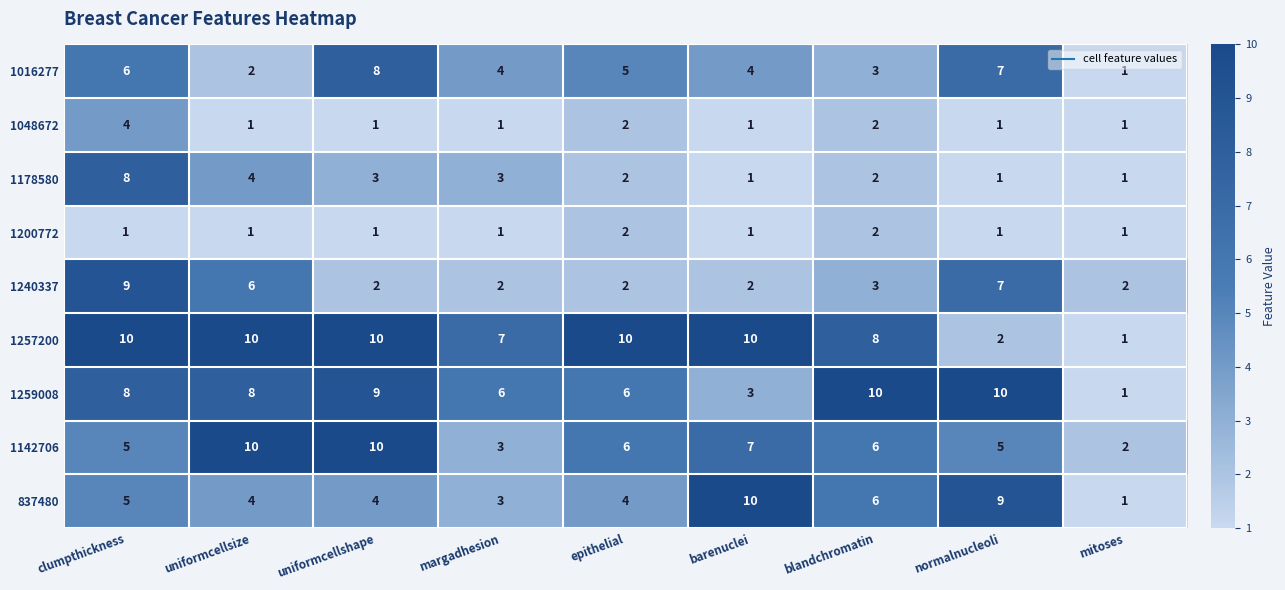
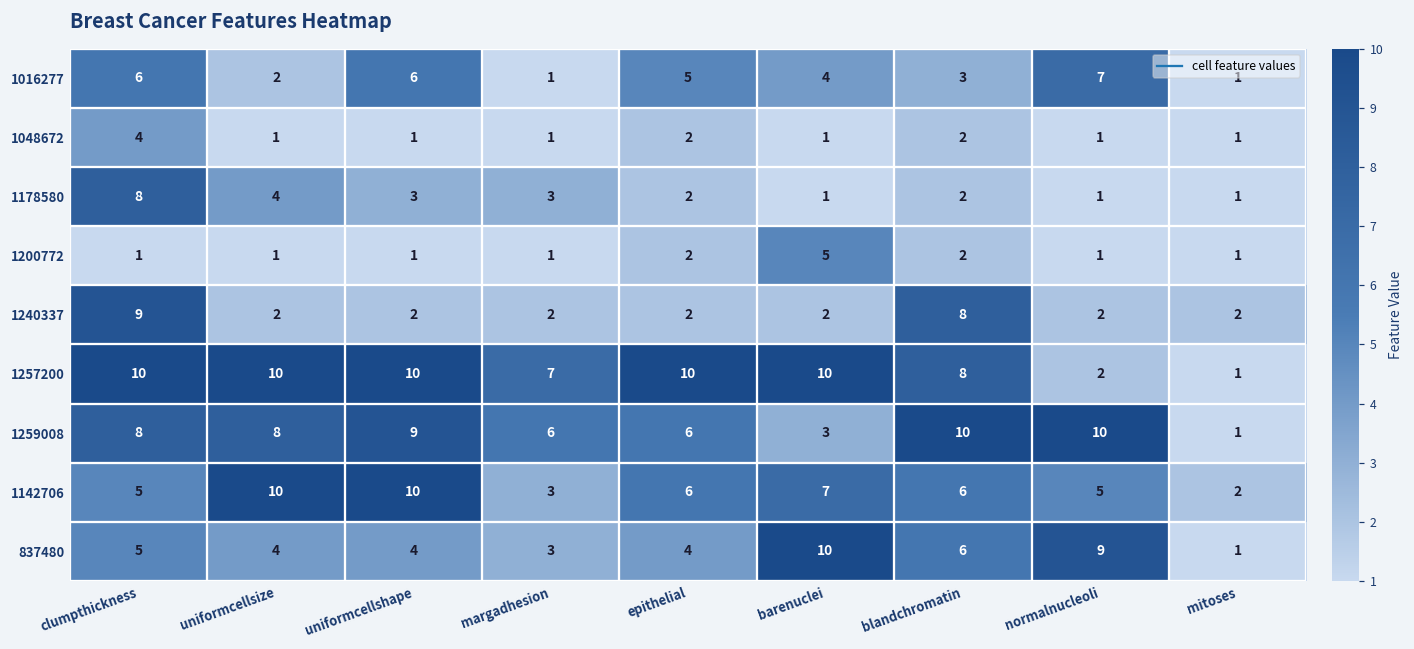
1016277, uniformcellshape: 8 -> 6
1016277, margadhesion: 4 -> 1
1200772, barenuclei: 1 -> 5
1240337, uniformcellsize: 6 -> 2
1240337, blandchromatin: 3 -> 8
1240337, normalnucleoli: 7 -> 2
